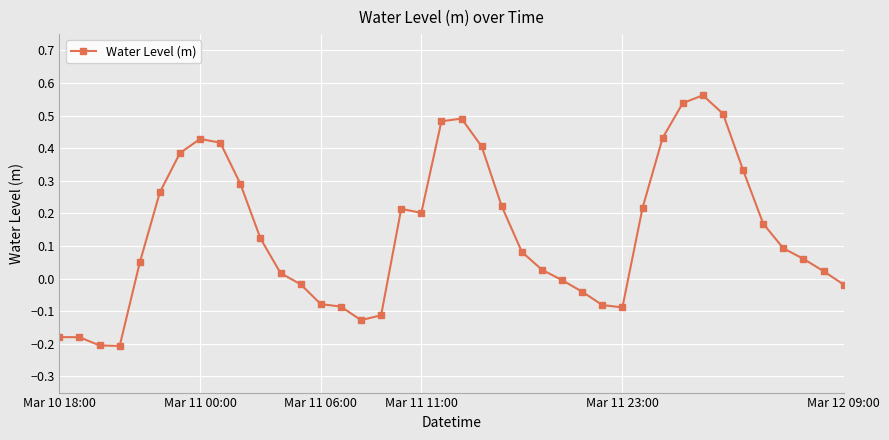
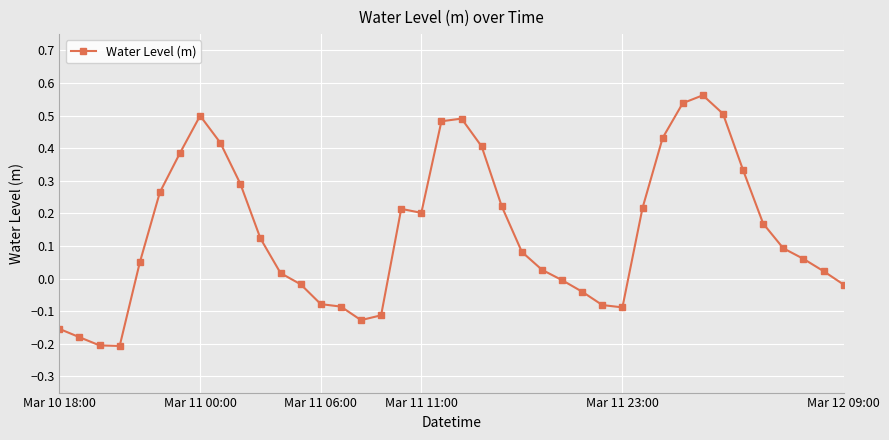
Mar 10 18:00: -0.18 -> -0.15
Mar 11 00:00: 0.43 -> 0.50
